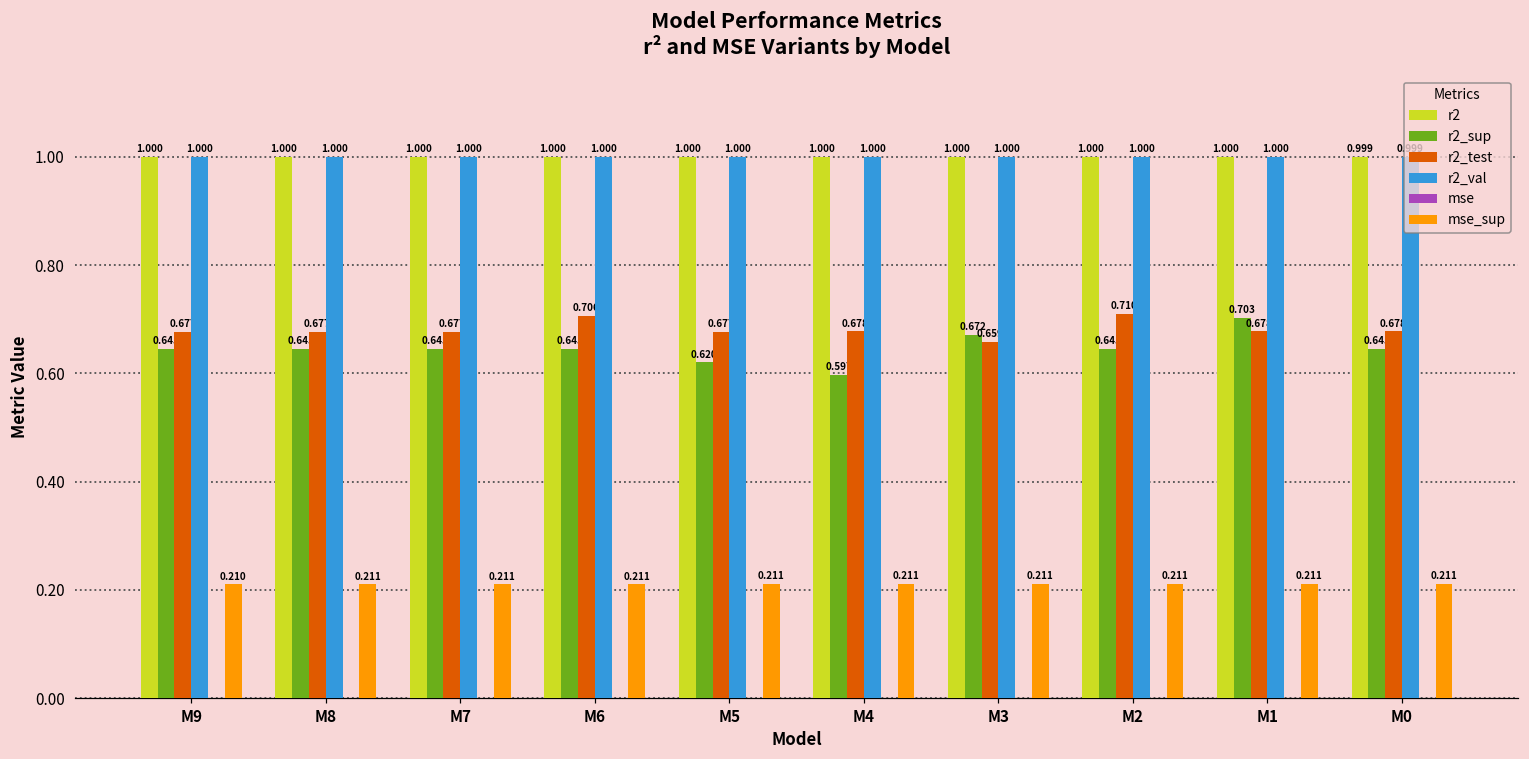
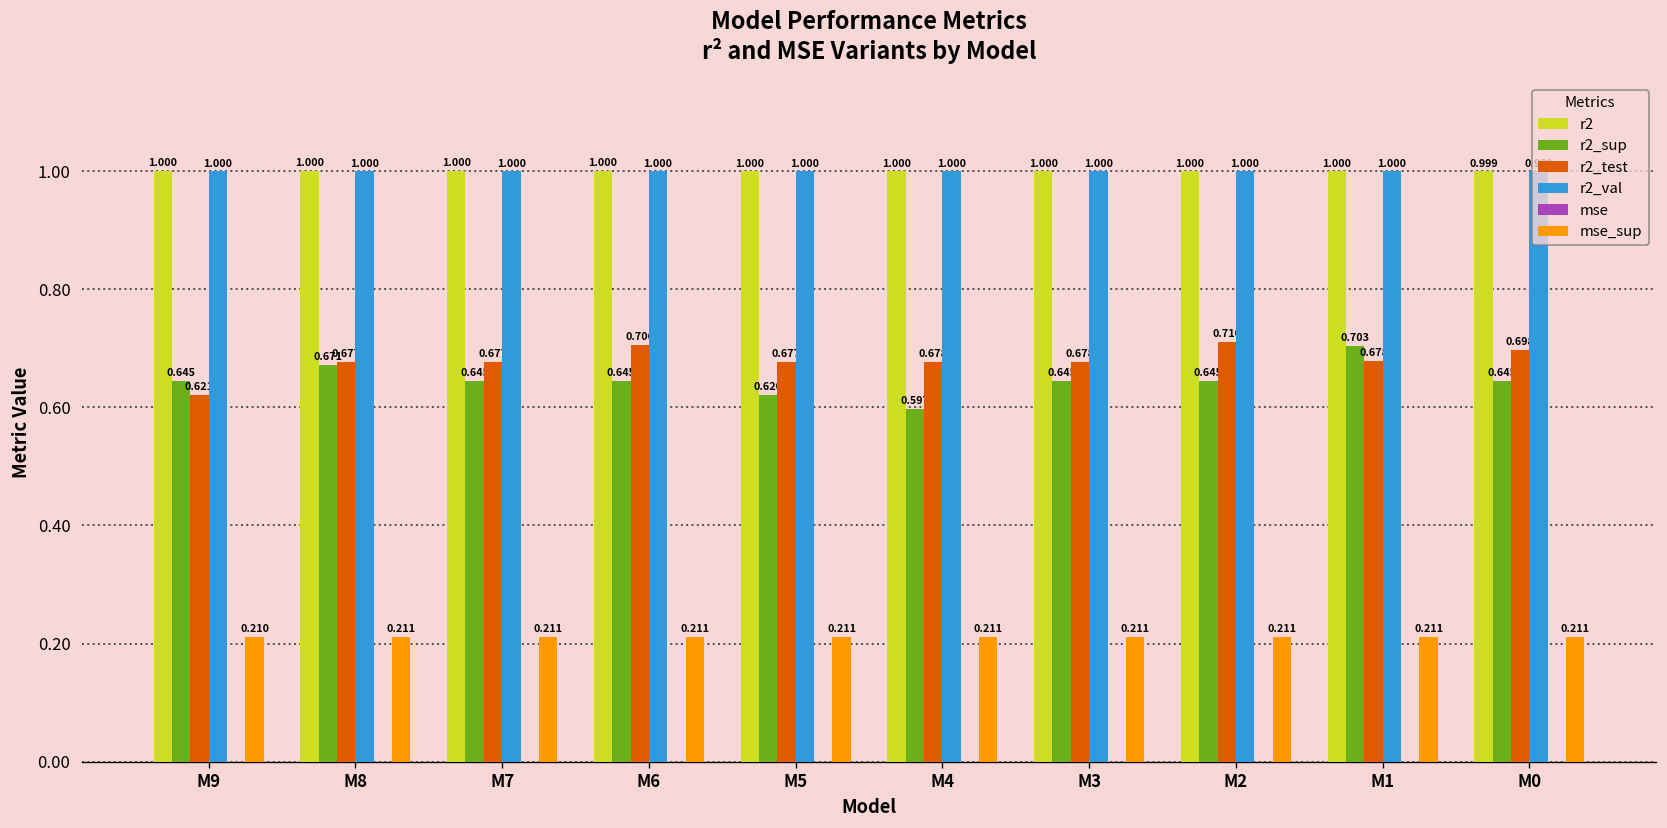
r2_test, M9: 0.677 -> 0.621
r2_sup, M8: 0.645 -> 0.671
r2_sup, M3: 0.672 -> 0.645
r2_test, M3: 0.659 -> 0.678
r2_test, M0: 0.678 -> 0.698
